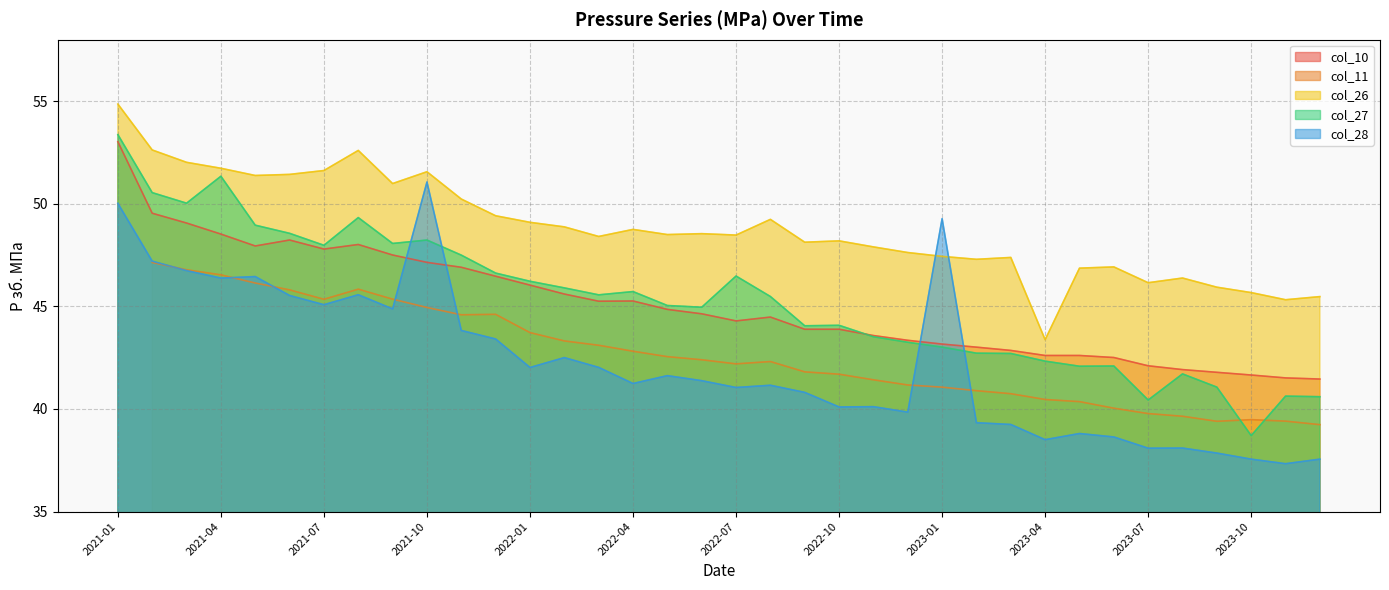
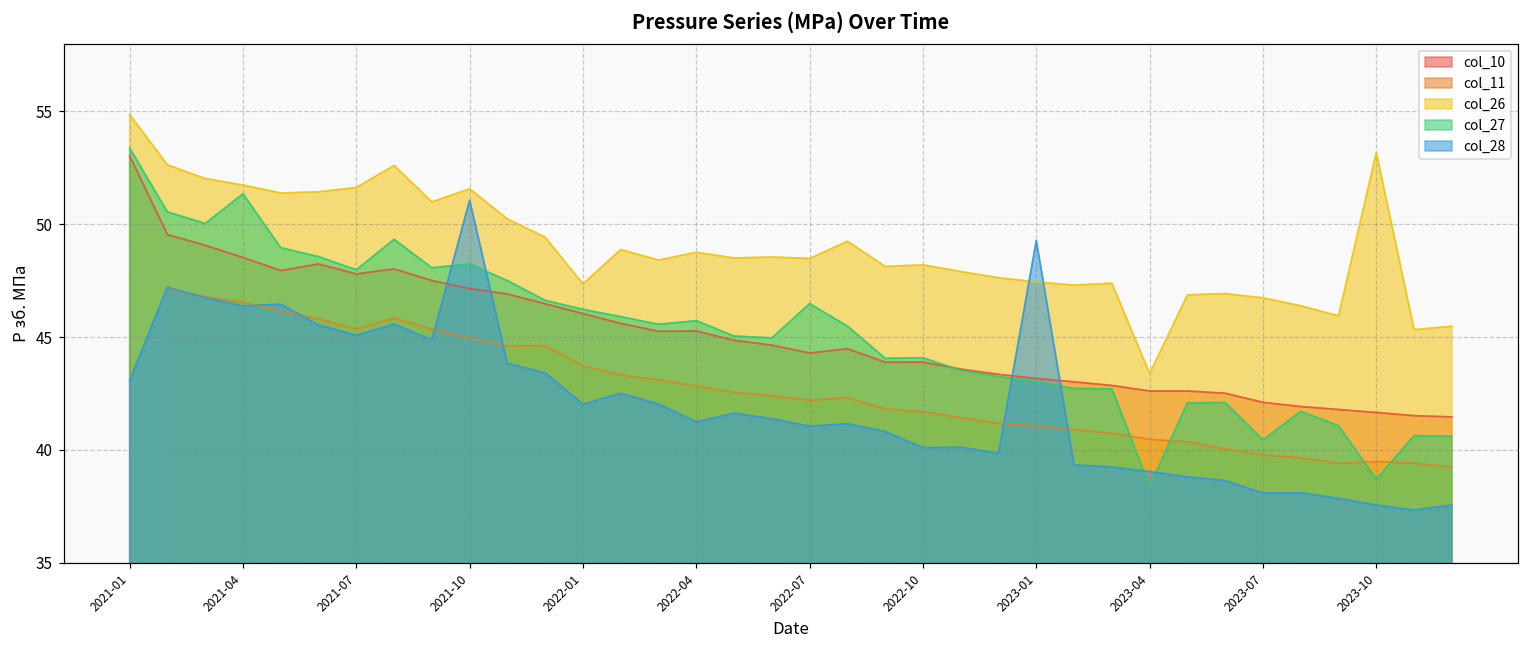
col_28, 2021-01: 50.0 -> 43.1
col_26, 2022-01: 49.1 -> 47.4
col_27, 2023-04: 42.3 -> 38.4
col_28, 2023-04: 38.5 -> 39.0
col_26, 2023-07: 46.2 -> 46.7
col_26, 2023-10: 45.7 -> 53.2
